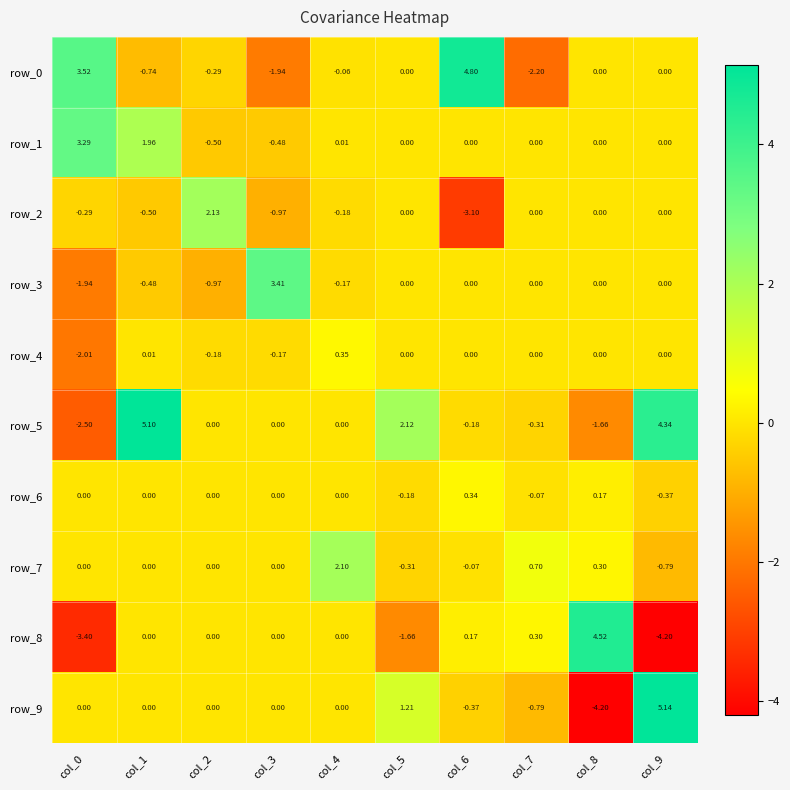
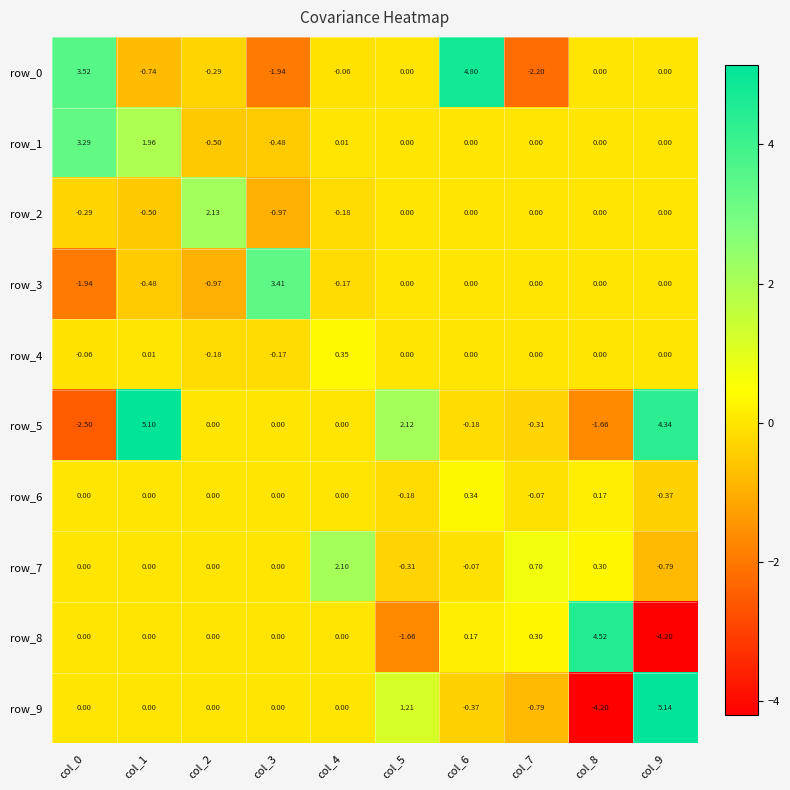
row_2, col_6: -3.10 -> 0.00
row_4, col_0: -2.01 -> -0.06
row_8, col_0: -3.40 -> 0.00
